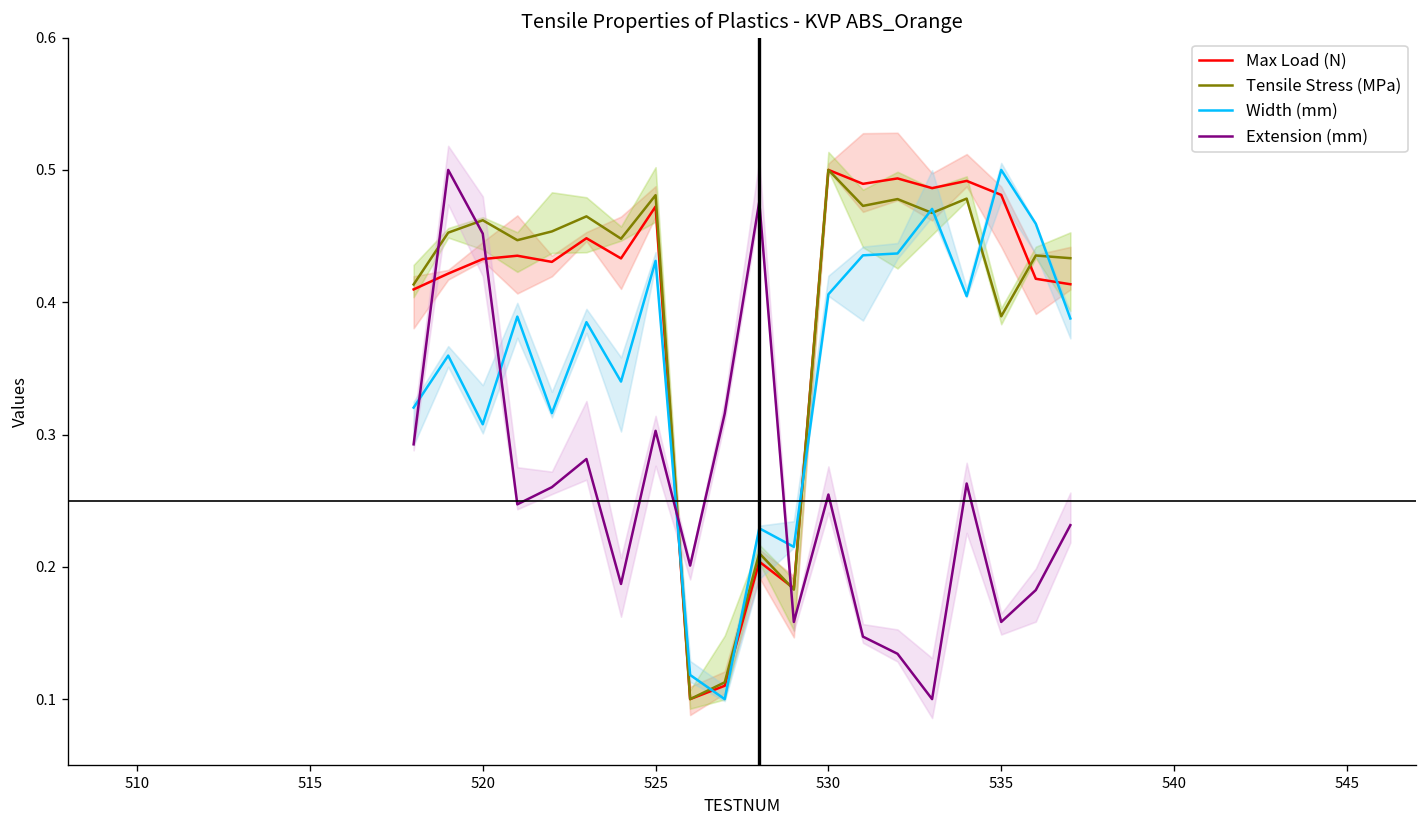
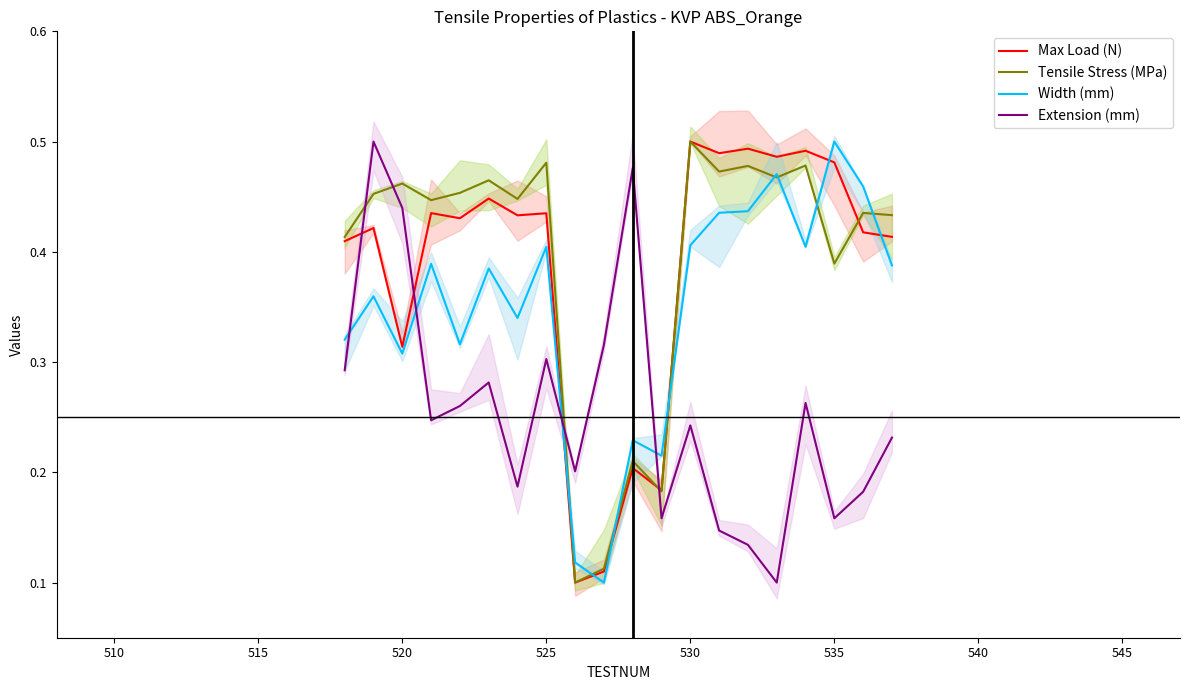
Max Load (N), 520: 0.433 -> 0.314
Extension (mm), 520: 0.452 -> 0.440
Max Load (N), 525: 0.472 -> 0.435
Width (mm), 525: 0.431 -> 0.405
Extension (mm), 530: 0.255 -> 0.243
